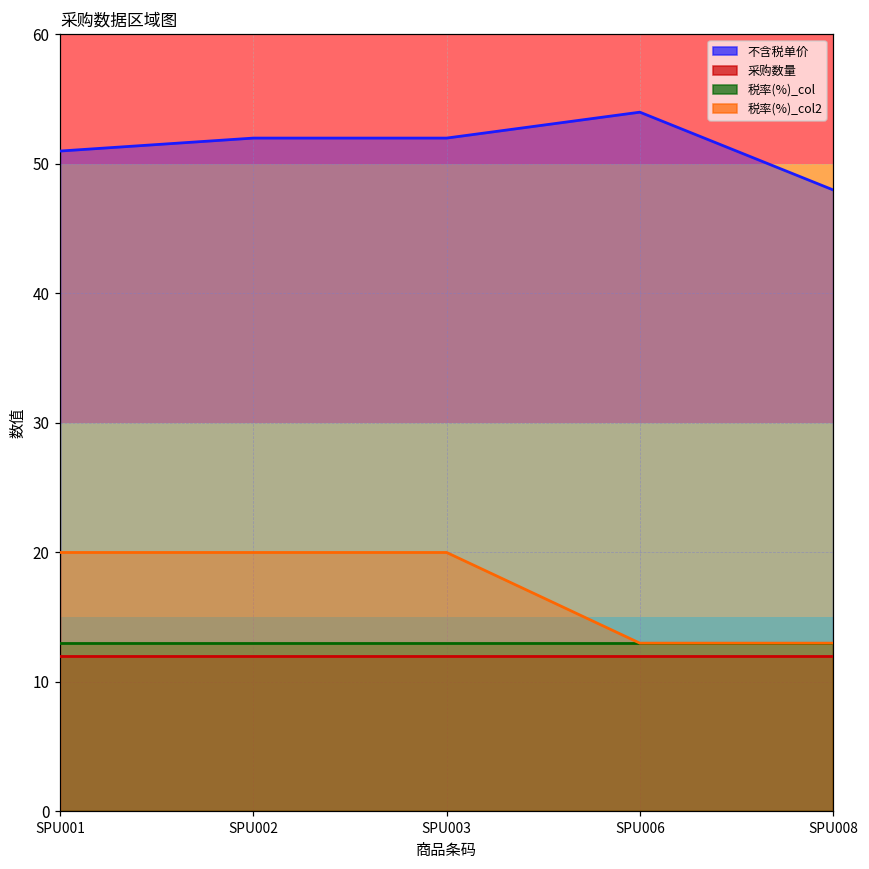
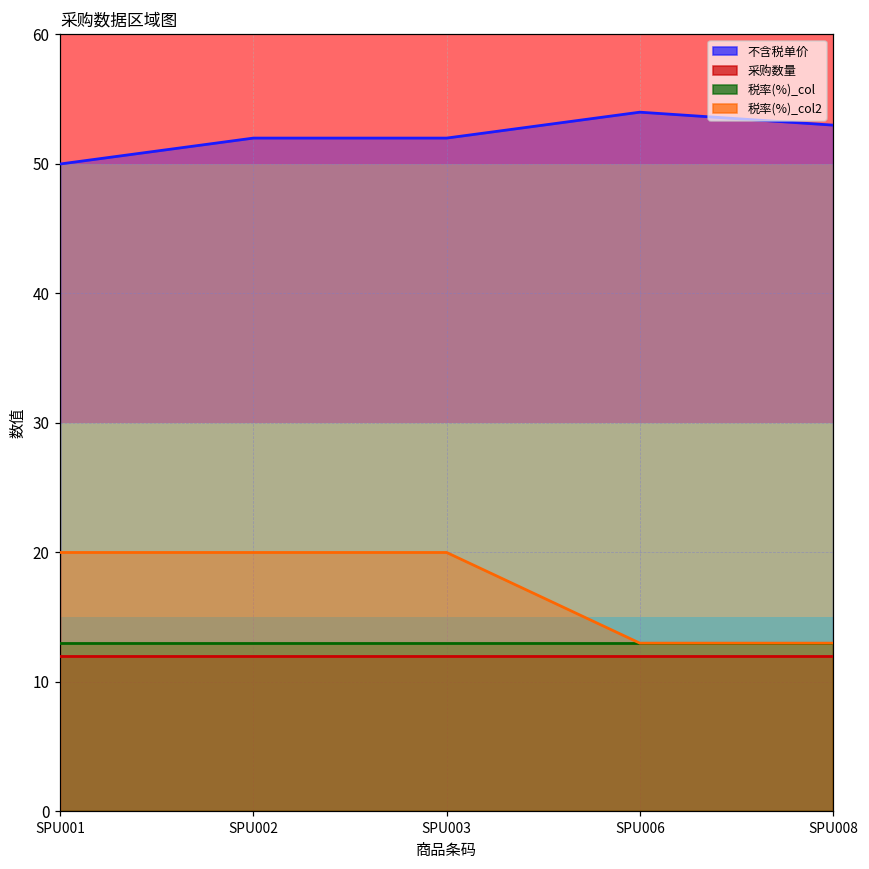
不含税单价, SPU001: 51 -> 50
不含税单价, SPU008: 48 -> 53
